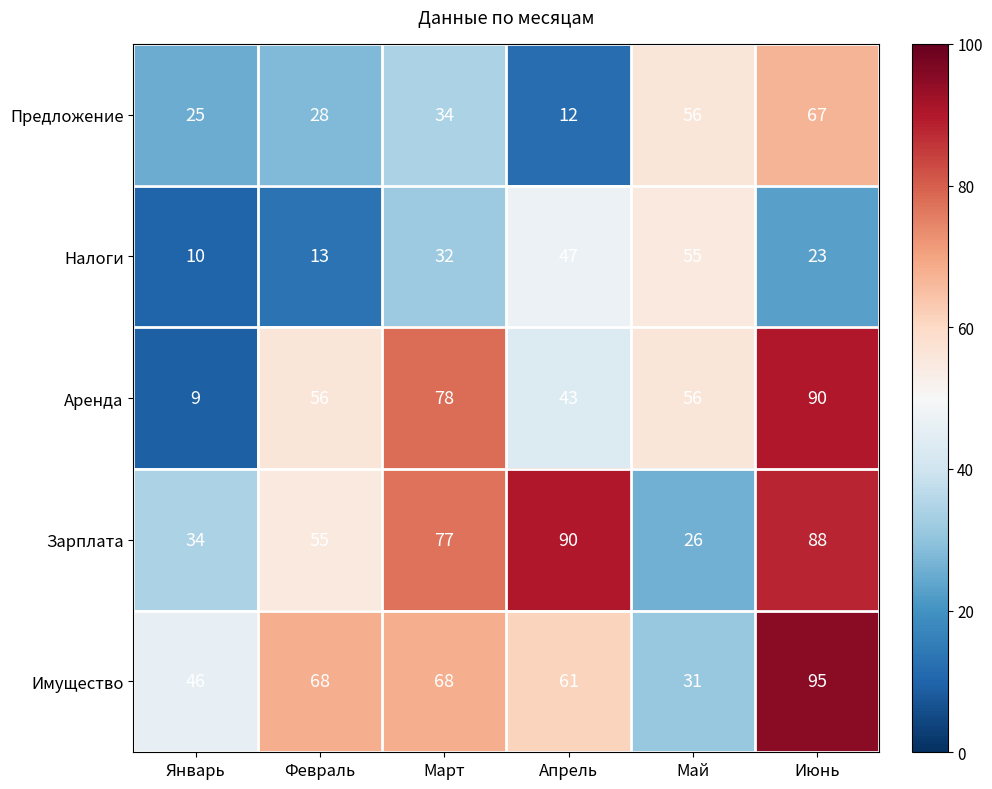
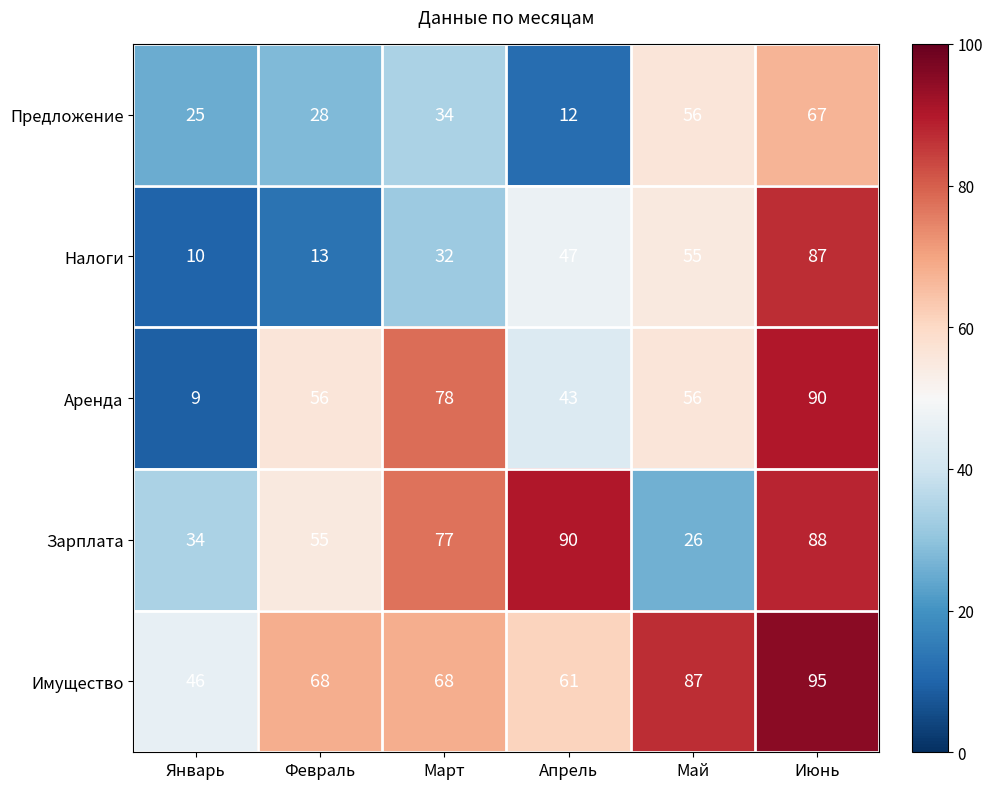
Налоги, Июнь: 23 -> 87
Имущество, Май: 31 -> 87
